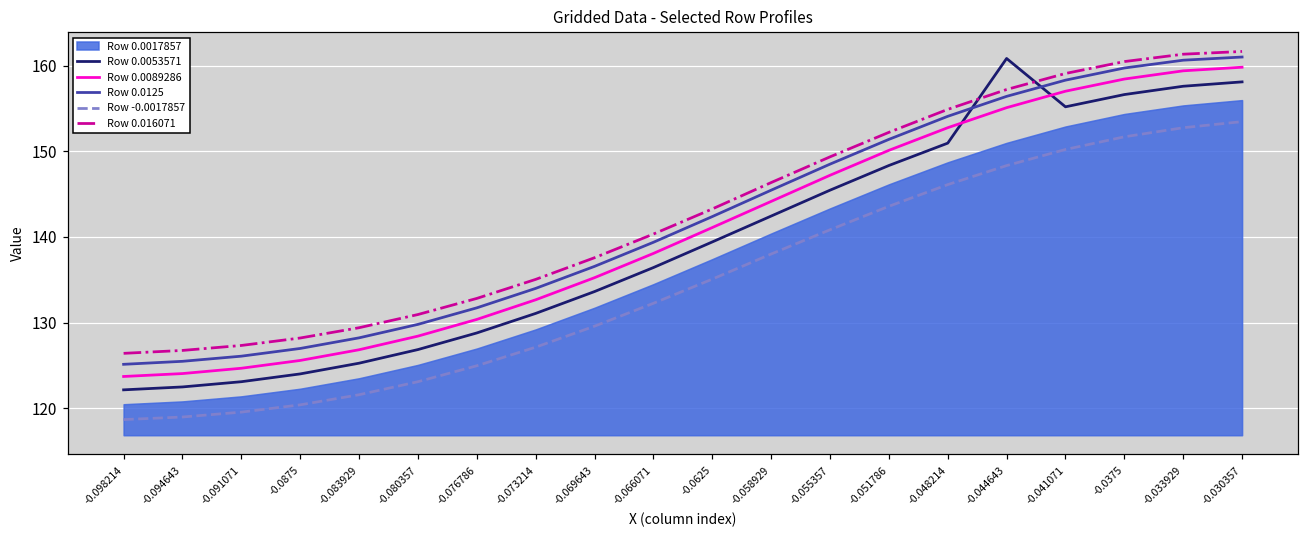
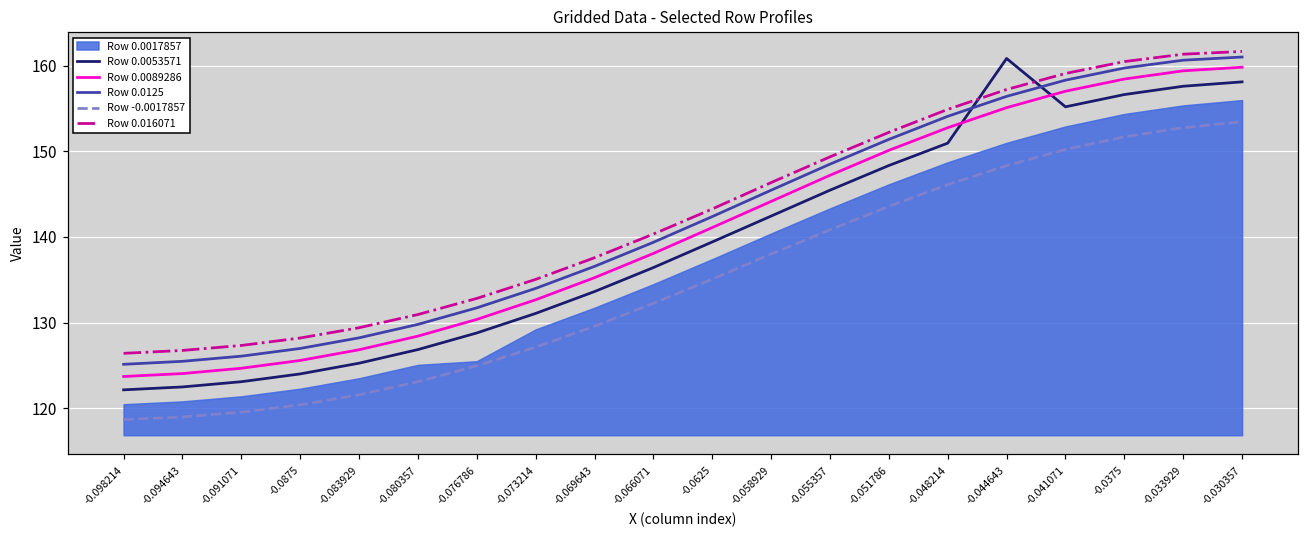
Row 0.0017857, -0.076786: 127 -> 126
